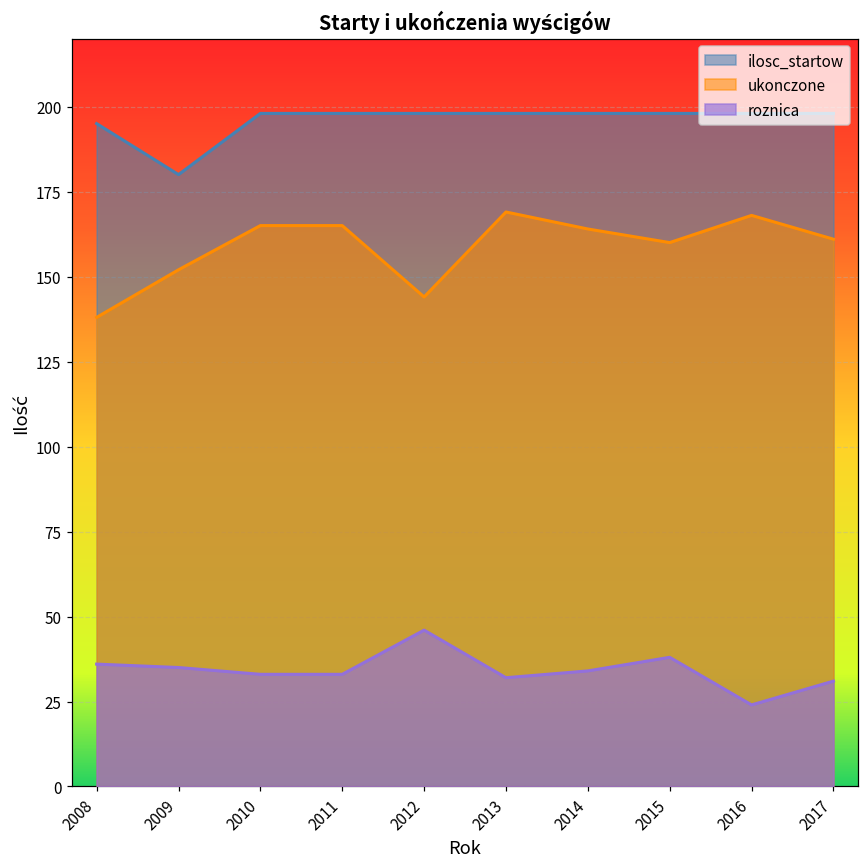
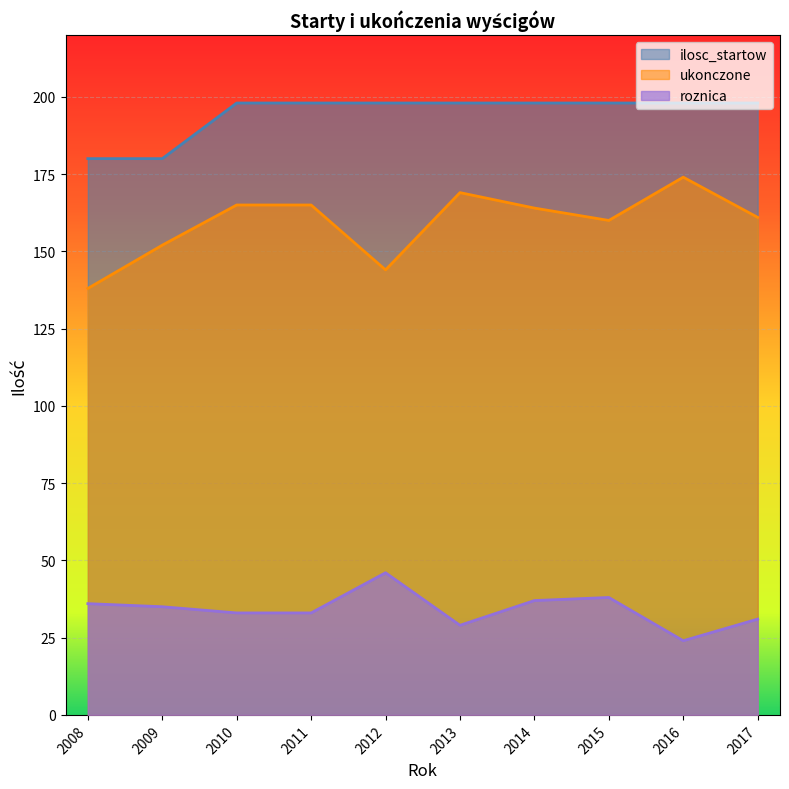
ilosc_startow, 2008: 195 -> 180
roznica, 2013: 32 -> 29
roznica, 2014: 34 -> 37
ukonczone, 2016: 168 -> 174
